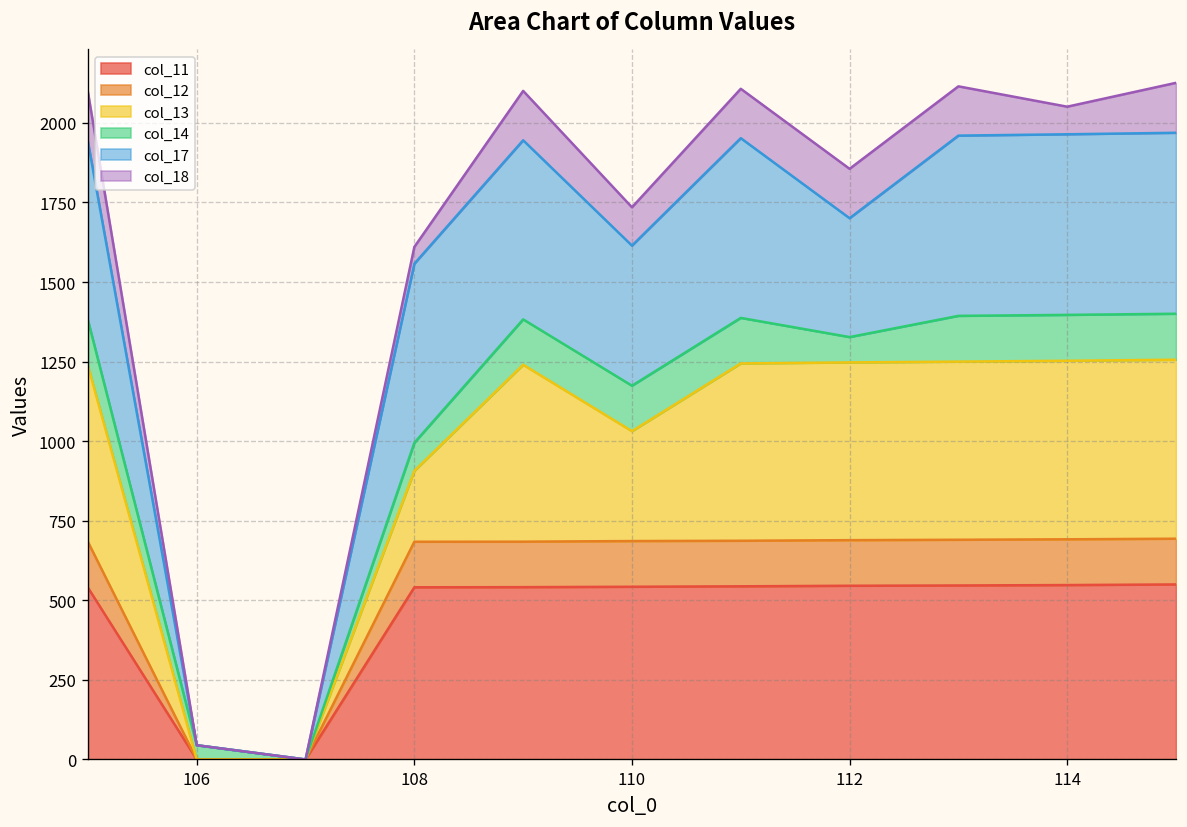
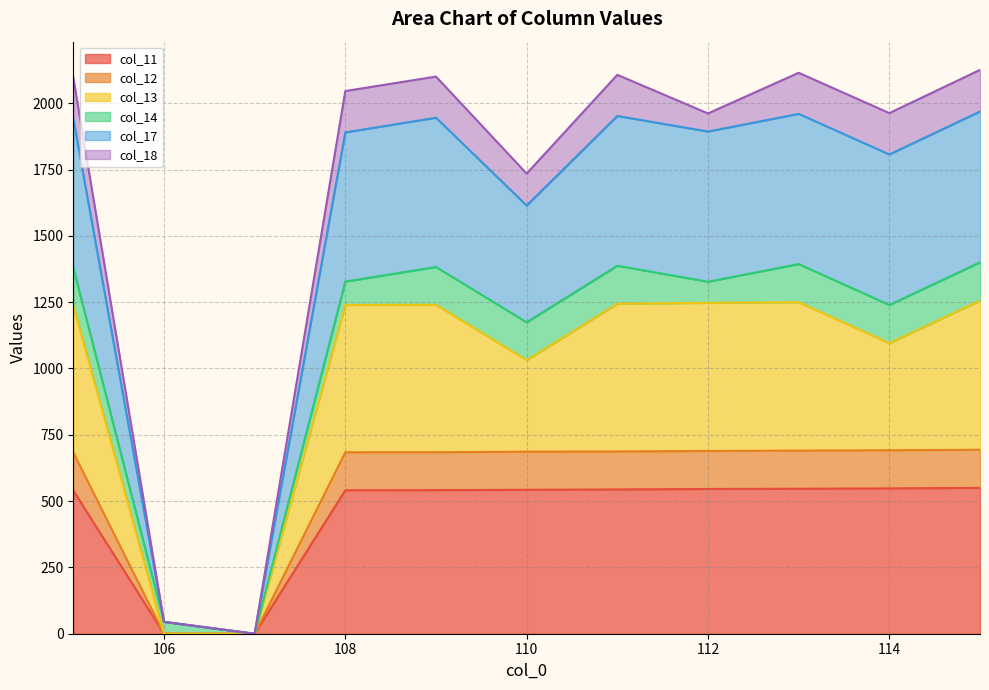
col_13, 108: 220 -> 560
col_18, 108: 50 -> 160
col_17, 112: 370 -> 570
col_18, 112: 160 -> 70
col_13, 114: 560 -> 400
col_18, 114: 90 -> 160
